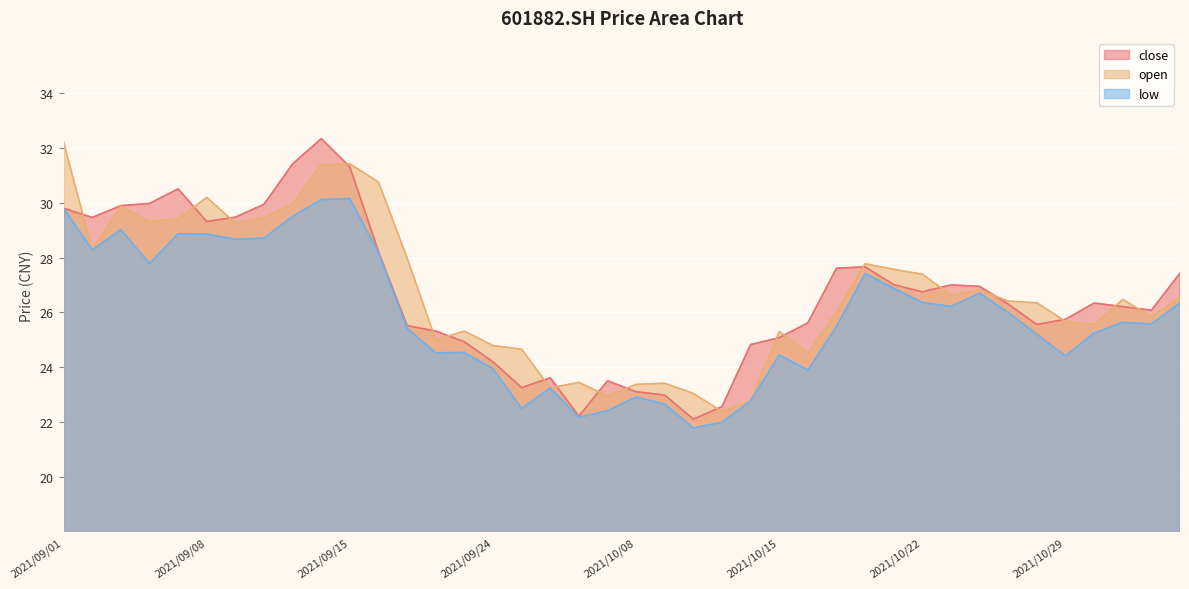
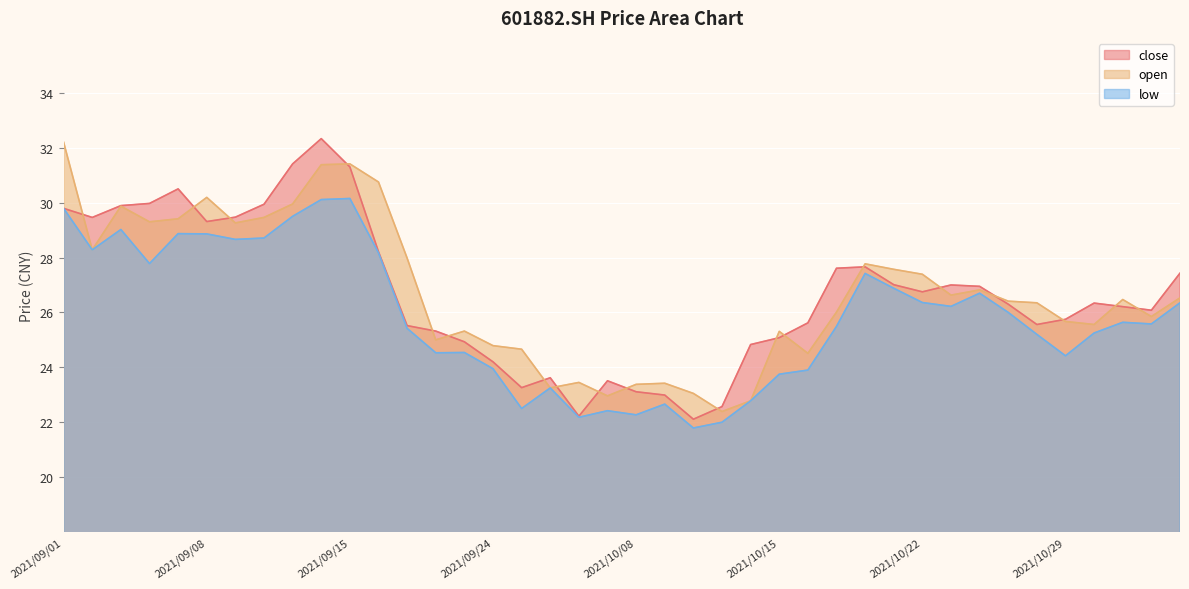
low, 2021/10/08: 22.9 -> 22.3
low, 2021/10/15: 24.5 -> 23.8
